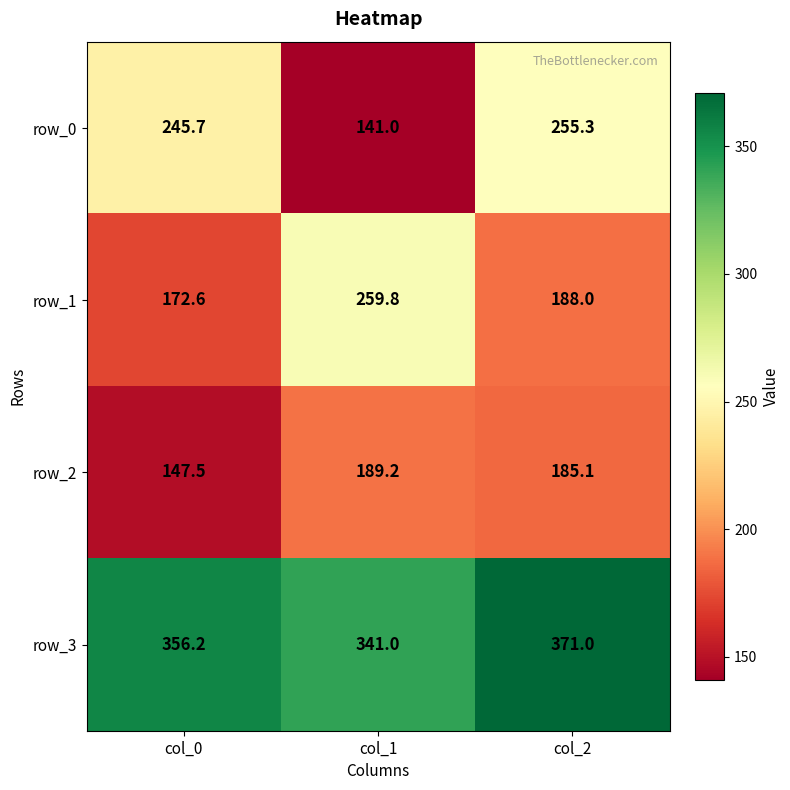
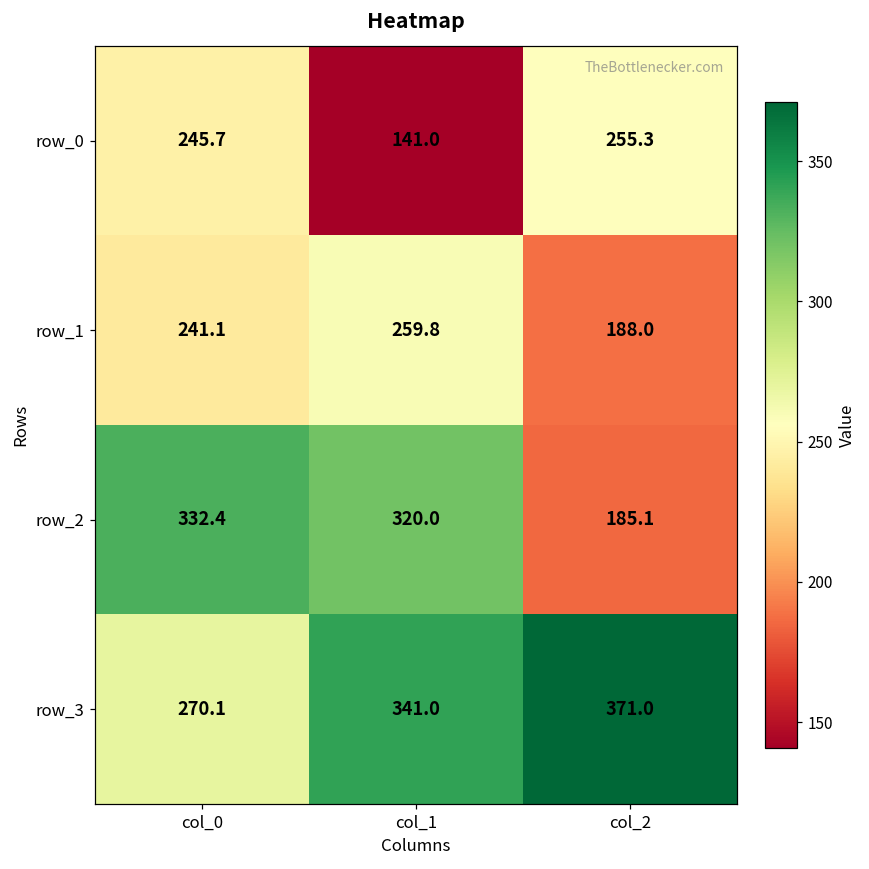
row_1, col_0: 172.6 -> 241.1
row_2, col_0: 147.5 -> 332.4
row_2, col_1: 189.2 -> 320.0
row_3, col_0: 356.2 -> 270.1
